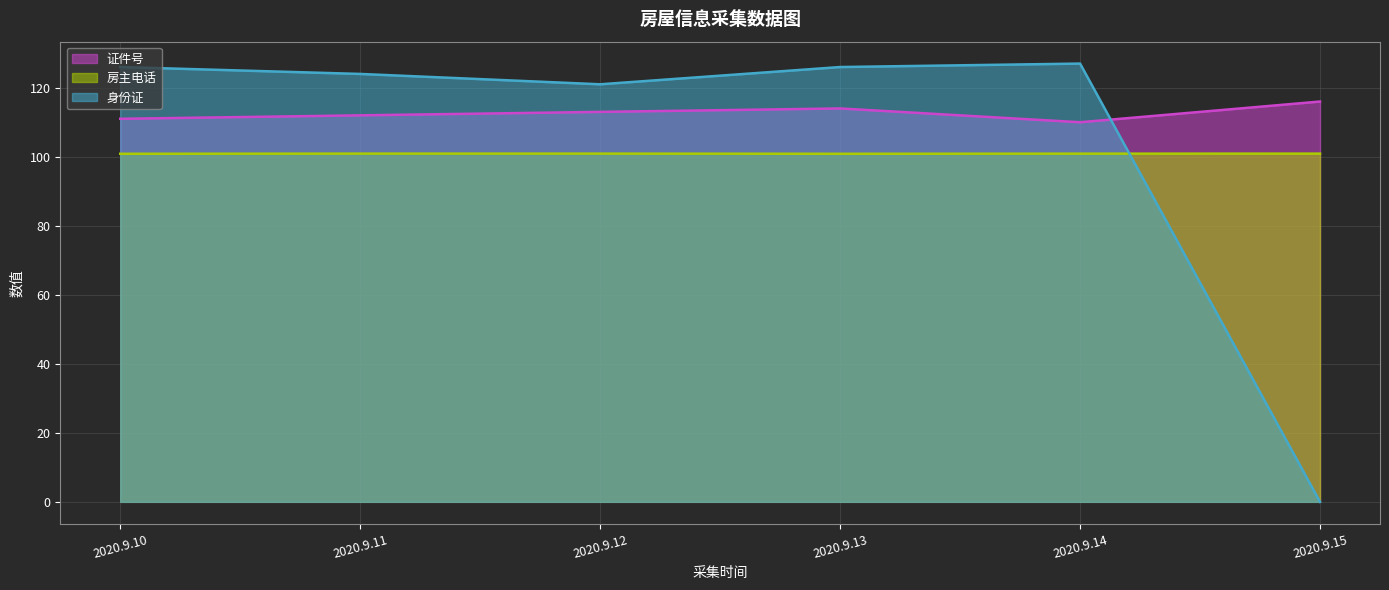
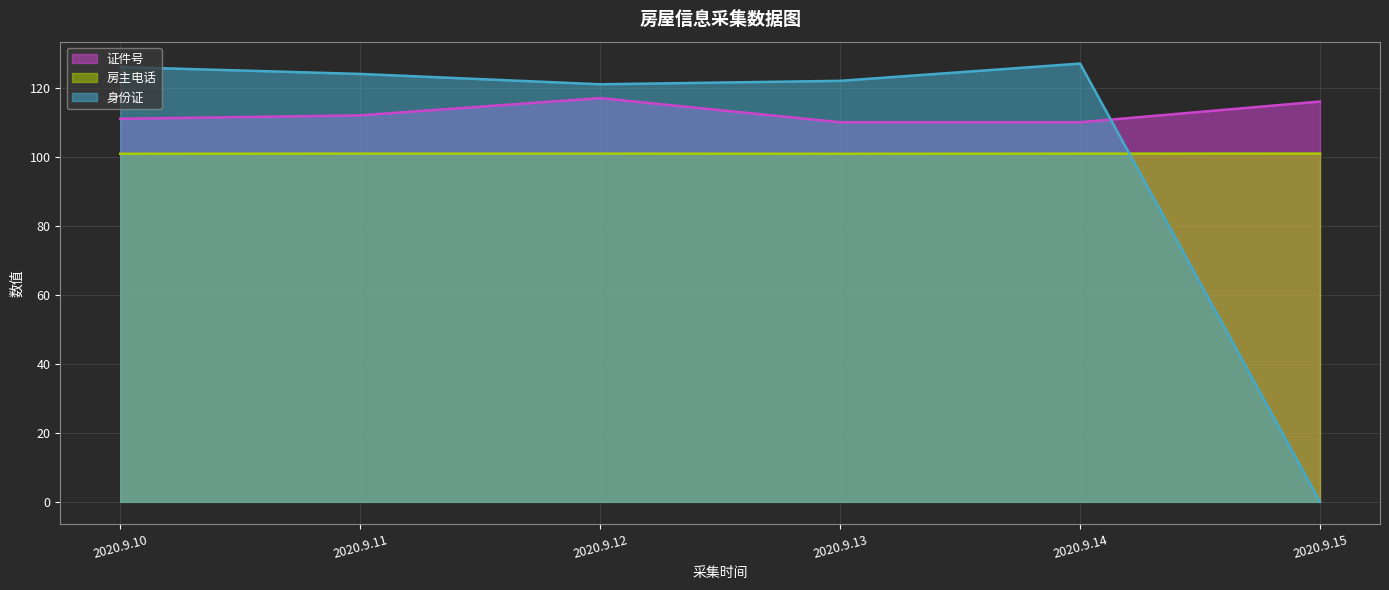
证件号, 2020.9.12: 113 -> 117
证件号, 2020.9.13: 114 -> 110
身份证, 2020.9.13: 126 -> 122
